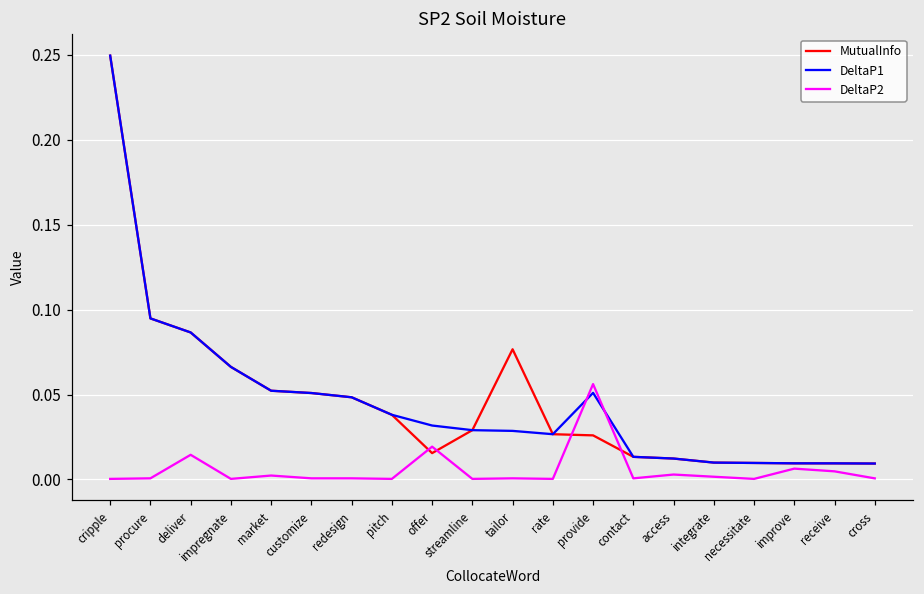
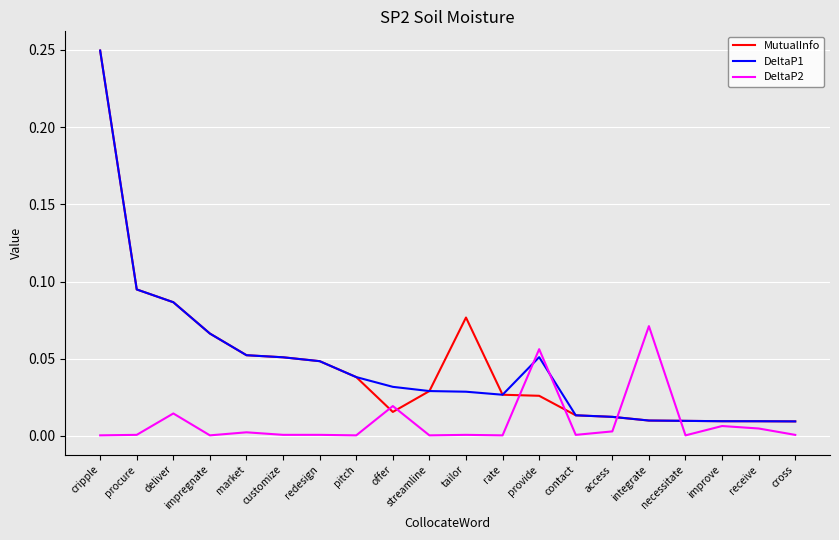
DeltaP2, integrate: 0.002 -> 0.071
